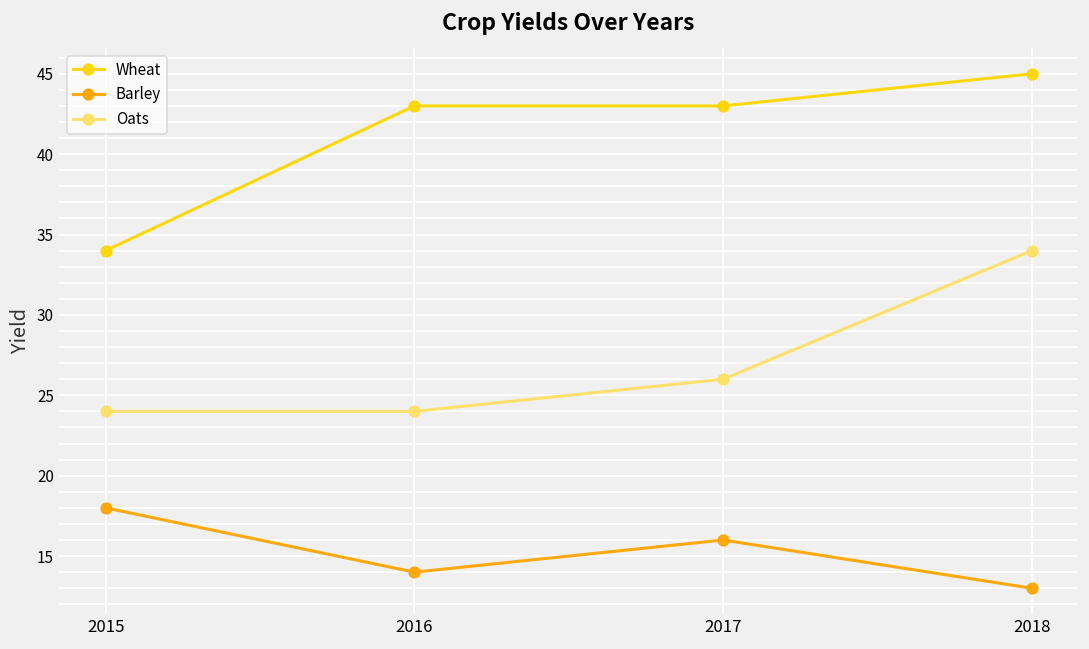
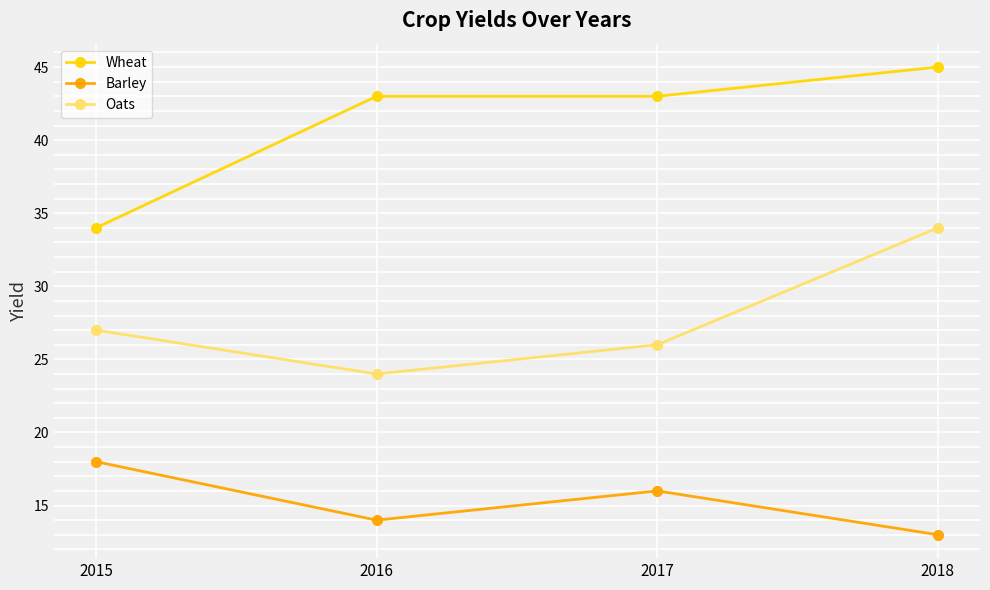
Oats, 2015: 24 -> 27
